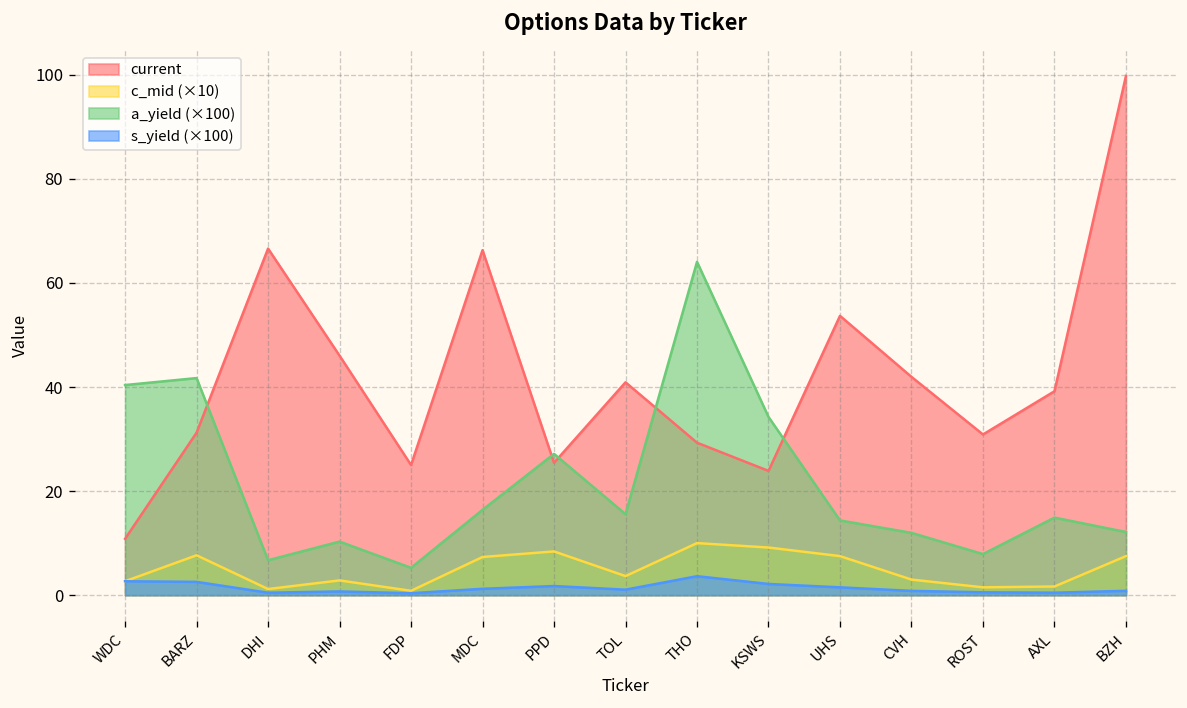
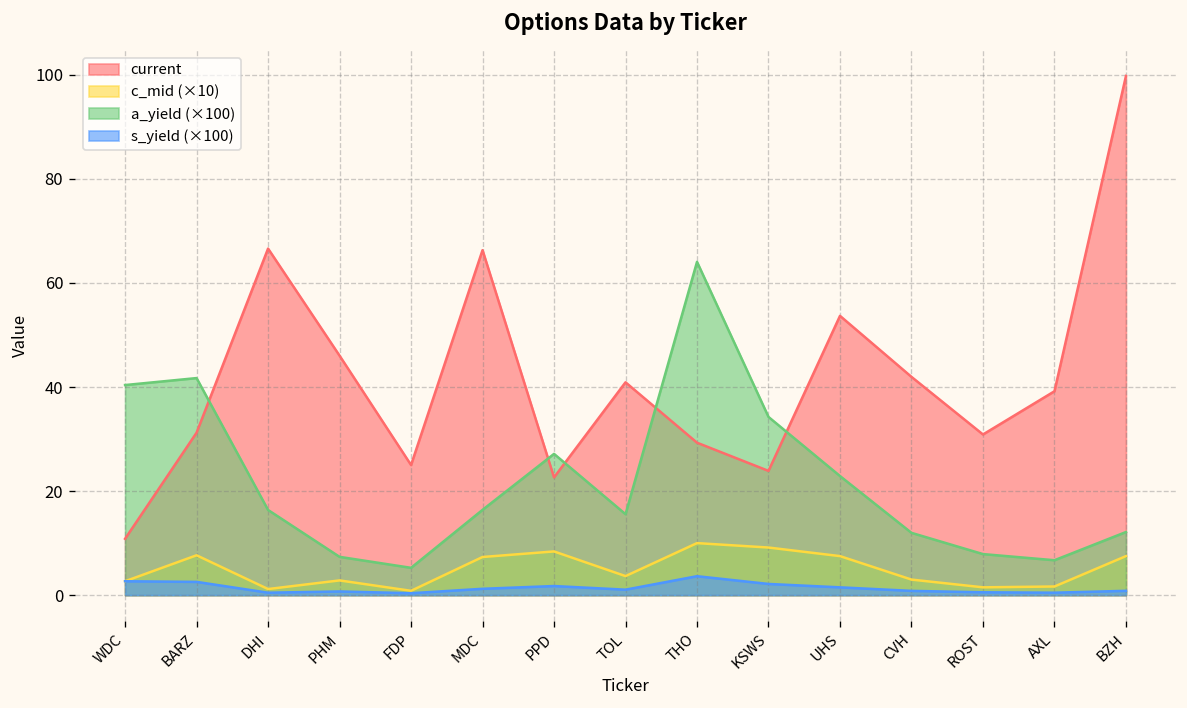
a_yield (×100), DHI: 7 -> 16
a_yield (×100), PHM: 10 -> 7
current, PPD: 25 -> 23
a_yield (×100), UHS: 14 -> 23
a_yield (×100), AXL: 15 -> 7
